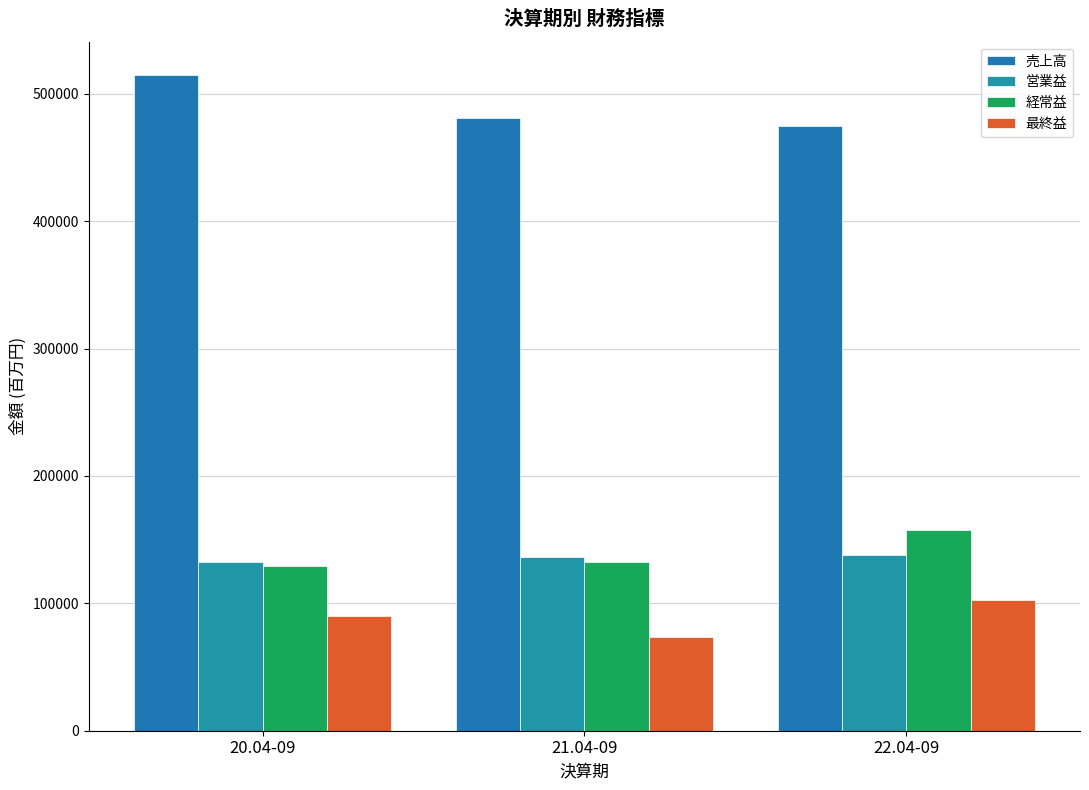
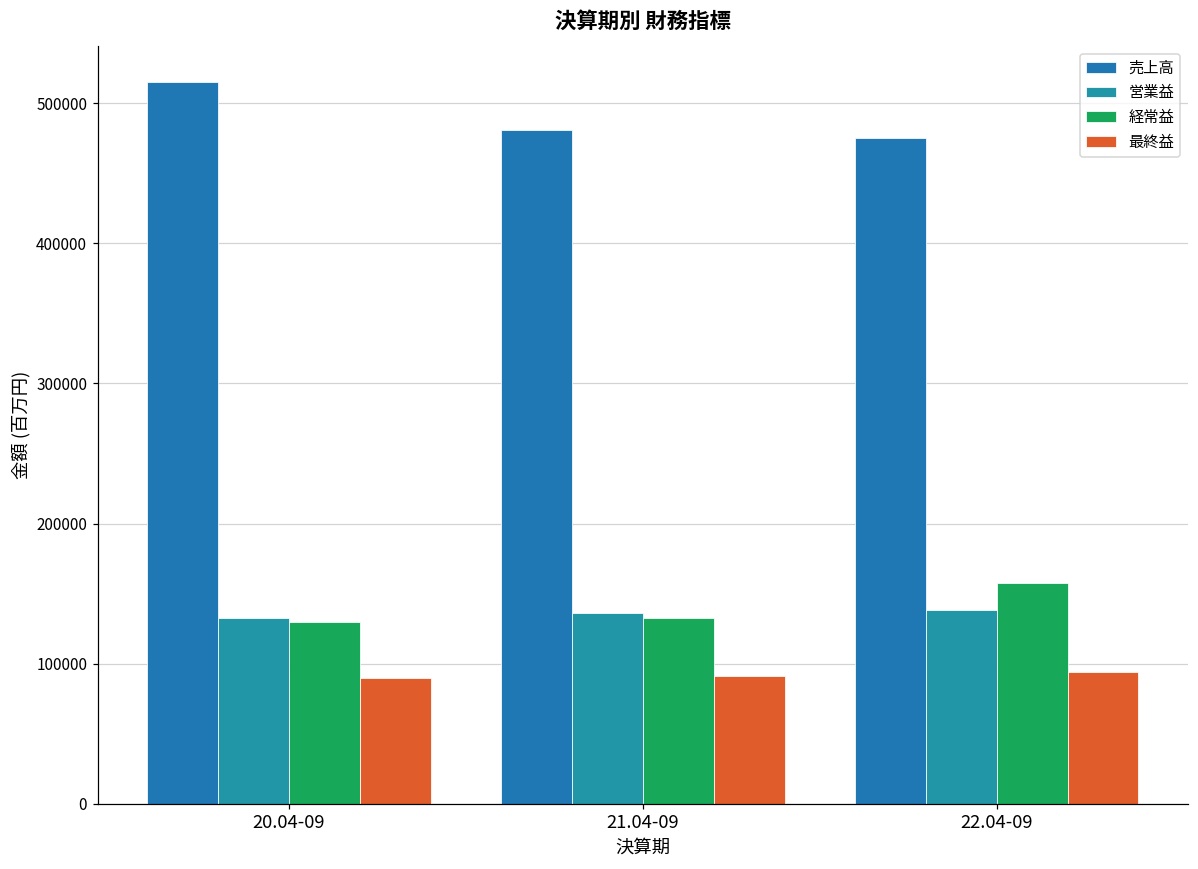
最終益, 21.04-09: 73000 -> 91000
最終益, 22.04-09: 102000 -> 94000
